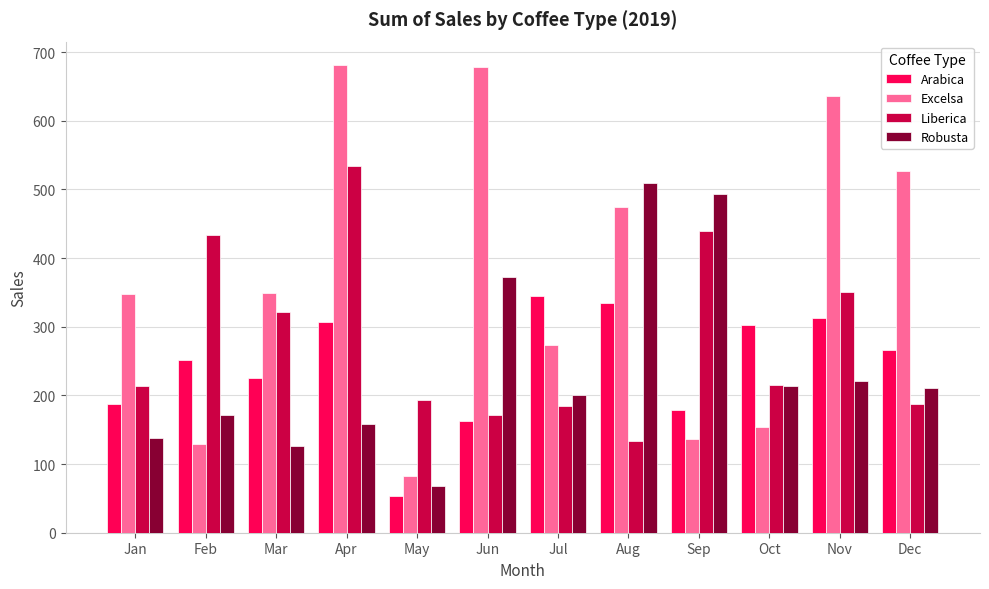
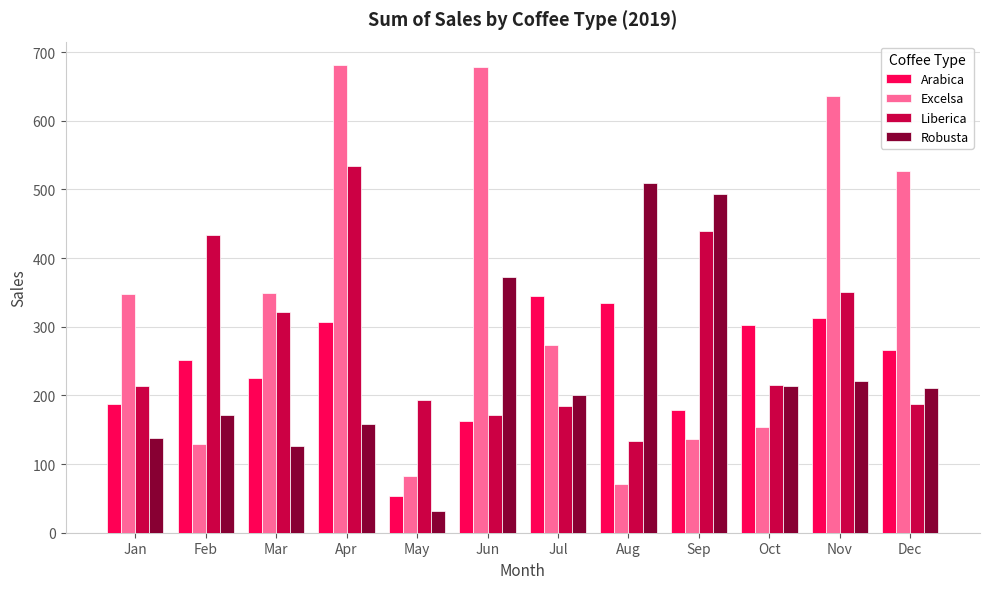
Robusta, May: 70 -> 30
Excelsa, Aug: 470 -> 70
